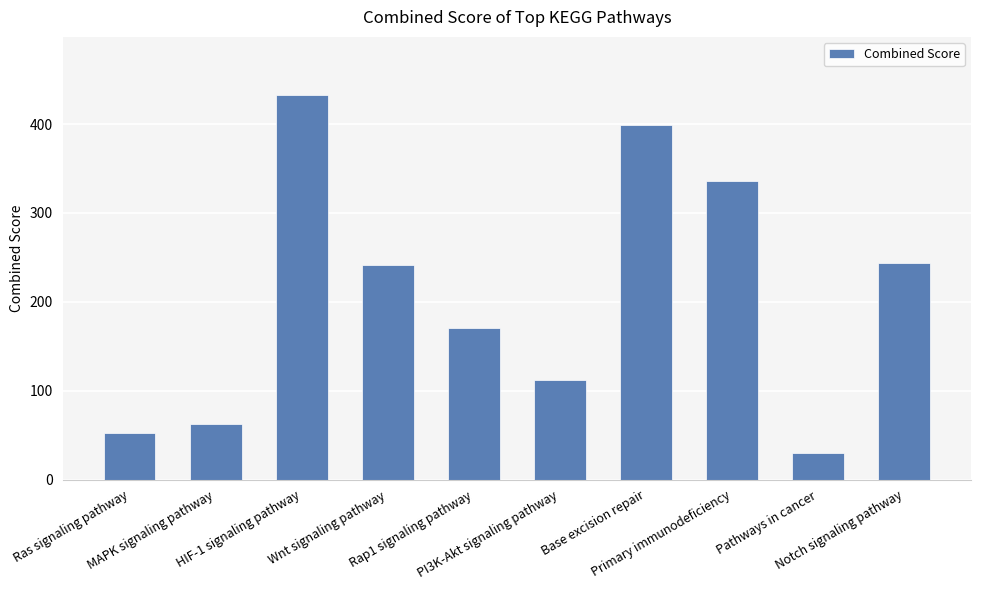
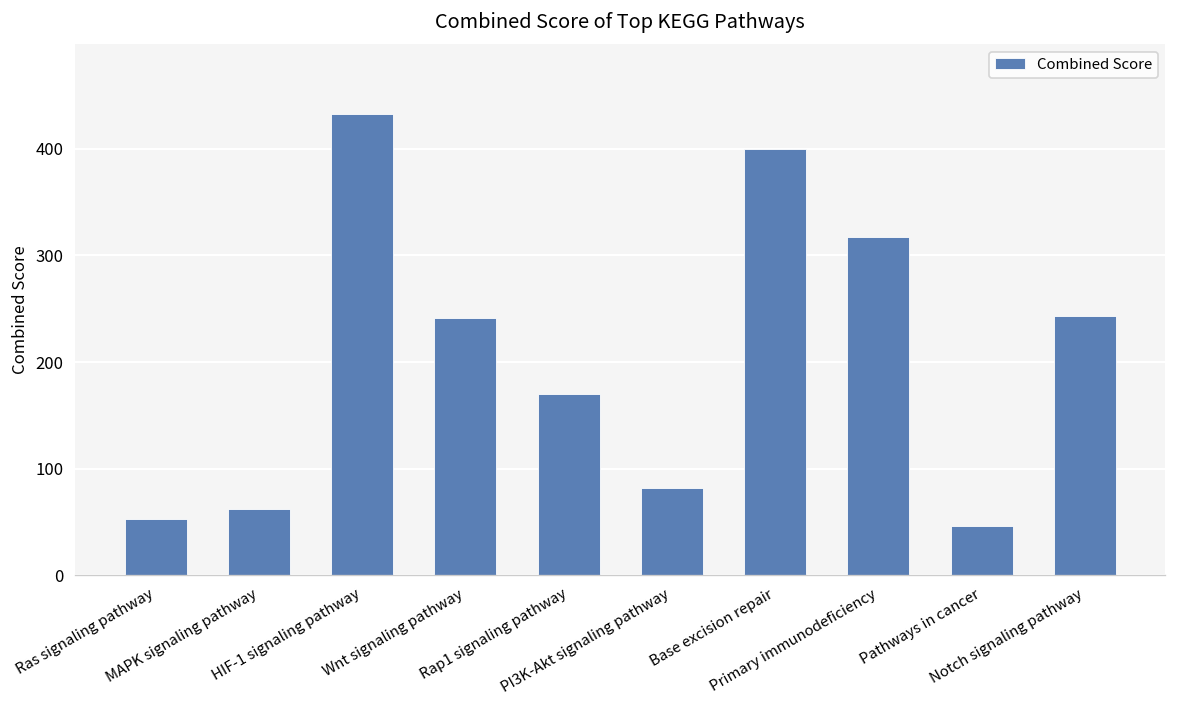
PI3K-Akt signaling pathway: 110 -> 80
Primary immunodeficiency: 340 -> 320
Pathways in cancer: 30 -> 50
